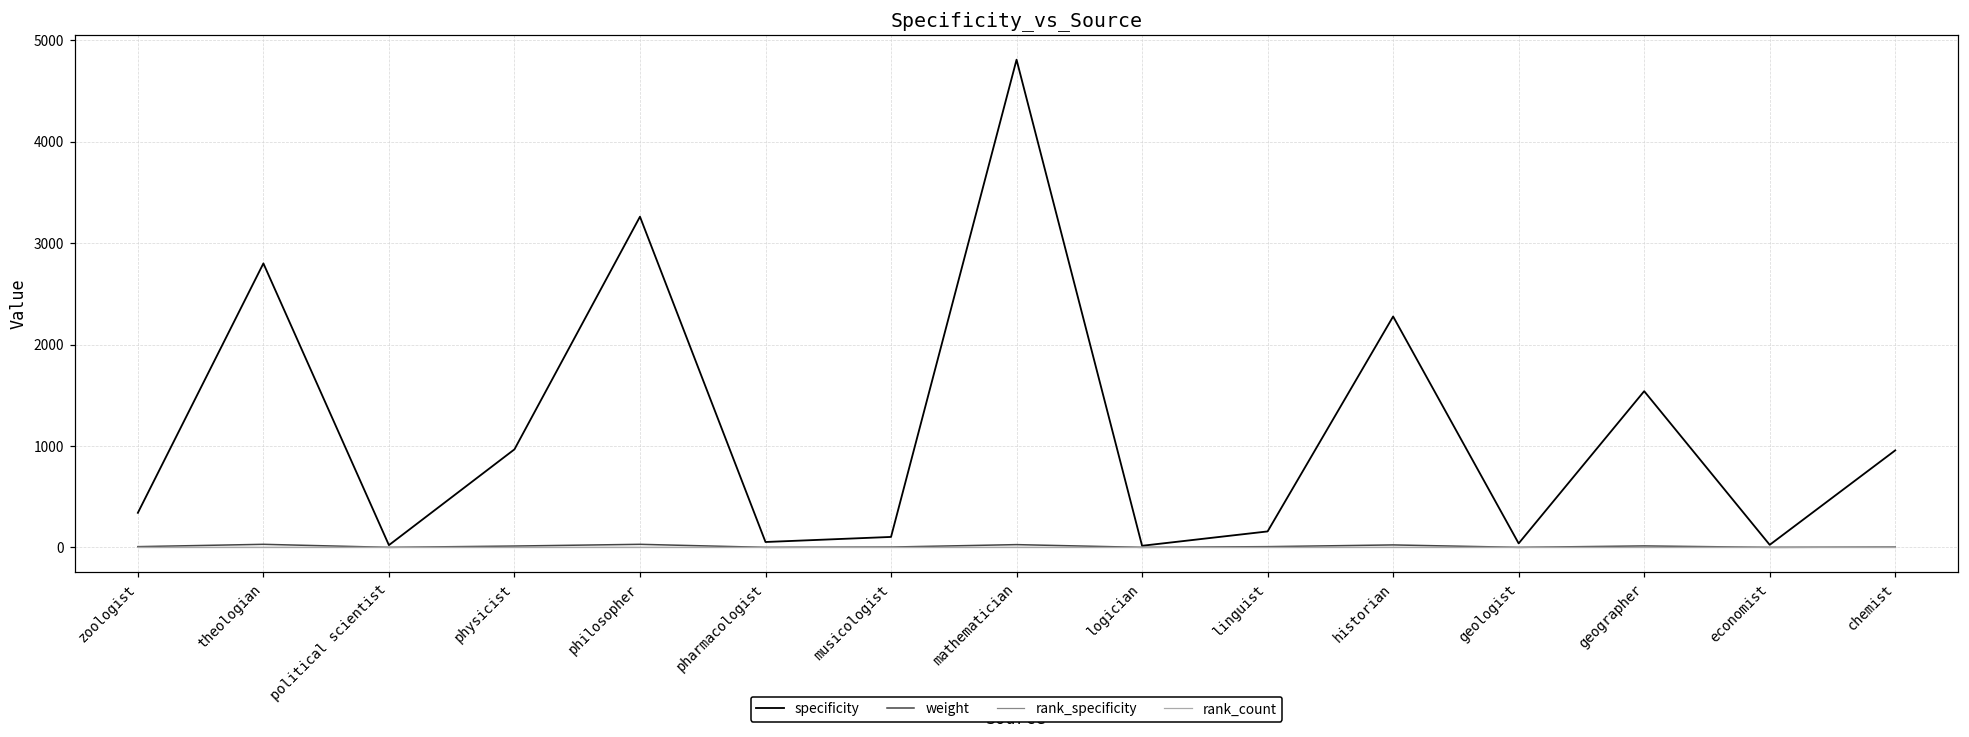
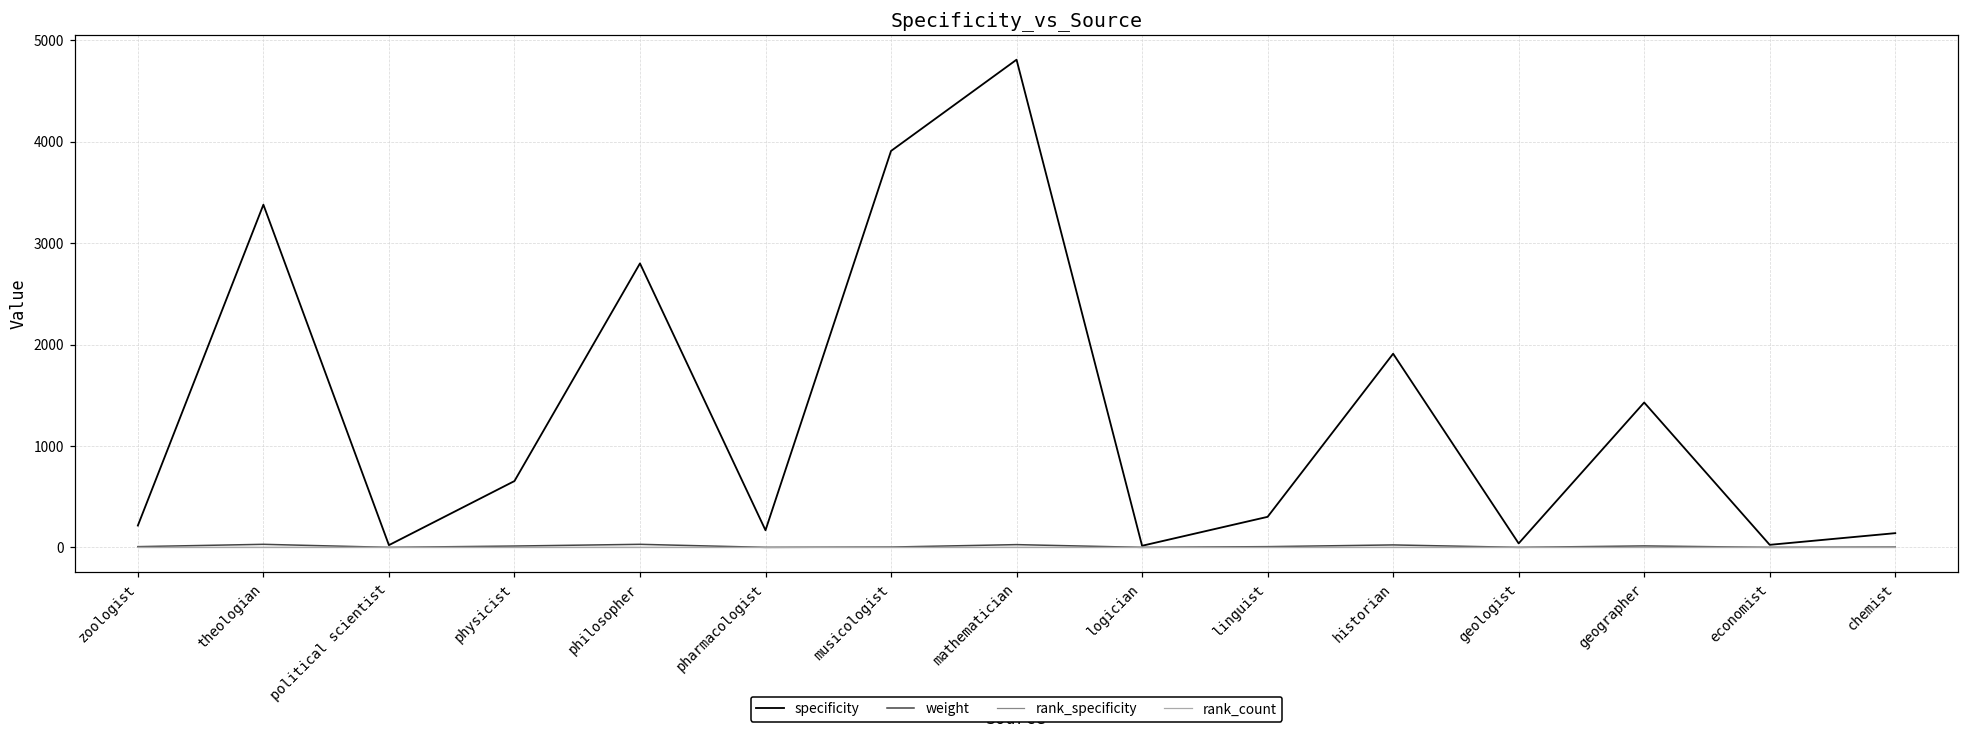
specificity, zoologist: 300 -> 200
specificity, theologian: 2800 -> 3400
specificity, physicist: 1000 -> 700
specificity, philosopher: 3300 -> 2800
specificity, pharmacologist: 100 -> 200
specificity, musicologist: 100 -> 3900
specificity, linguist: 200 -> 300
specificity, historian: 2300 -> 1900
specificity, geographer: 1500 -> 1400
specificity, chemist: 1000 -> 100
